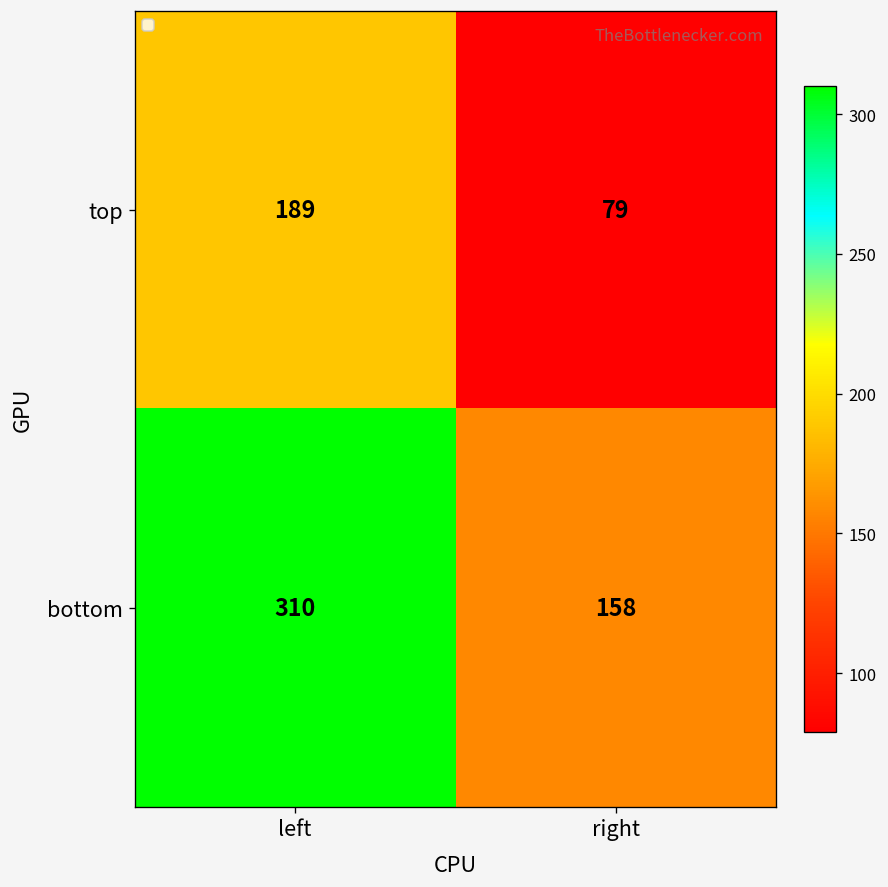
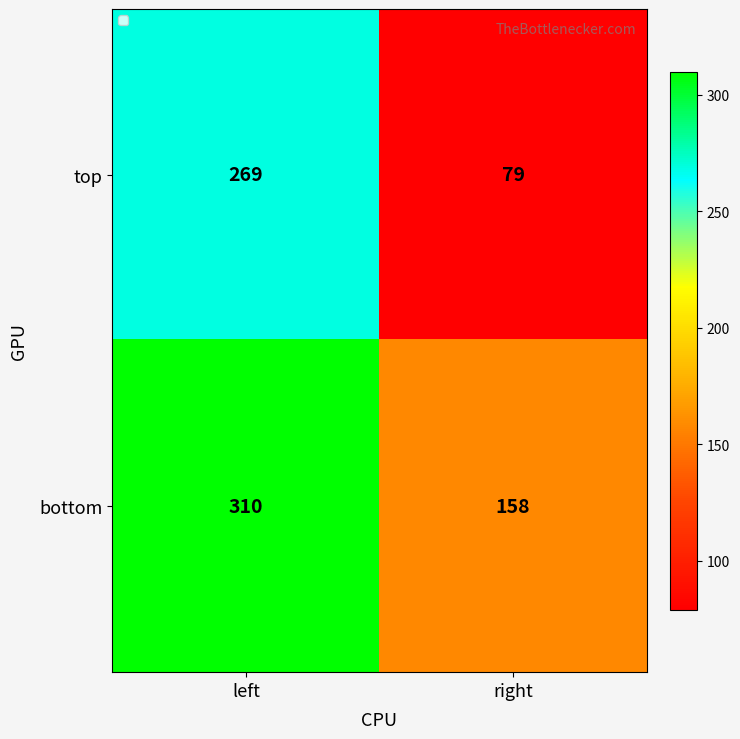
top, left: 189 -> 269
